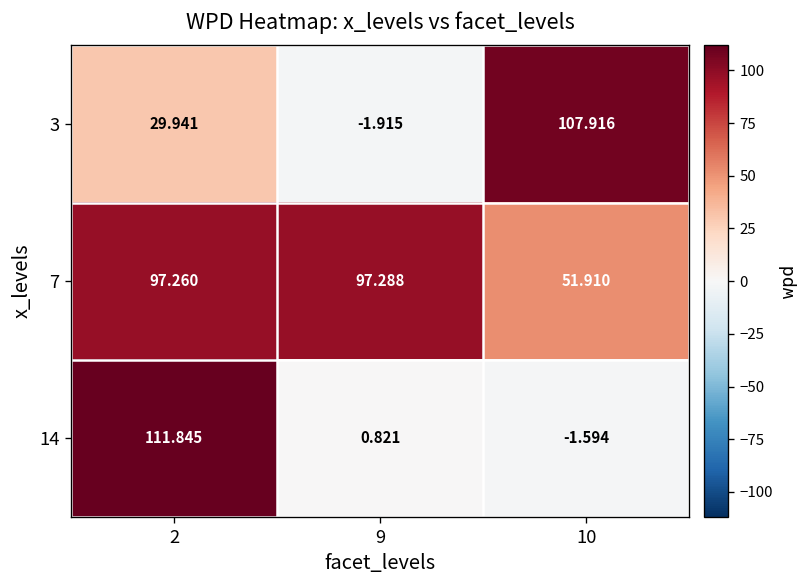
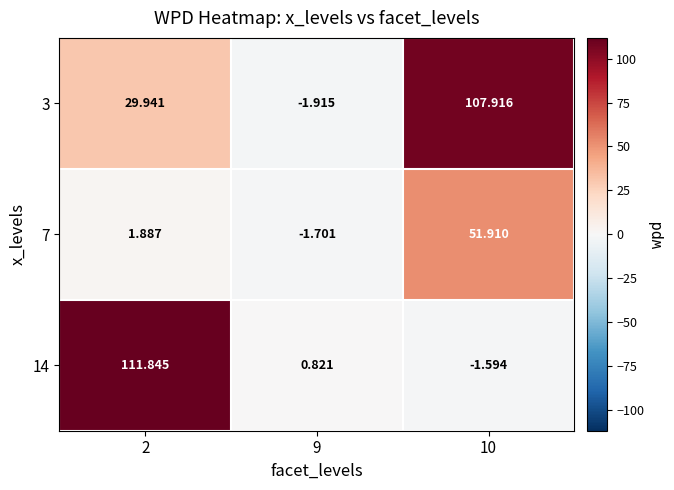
7, 2: 97.260 -> 1.887
7, 9: 97.288 -> -1.701
